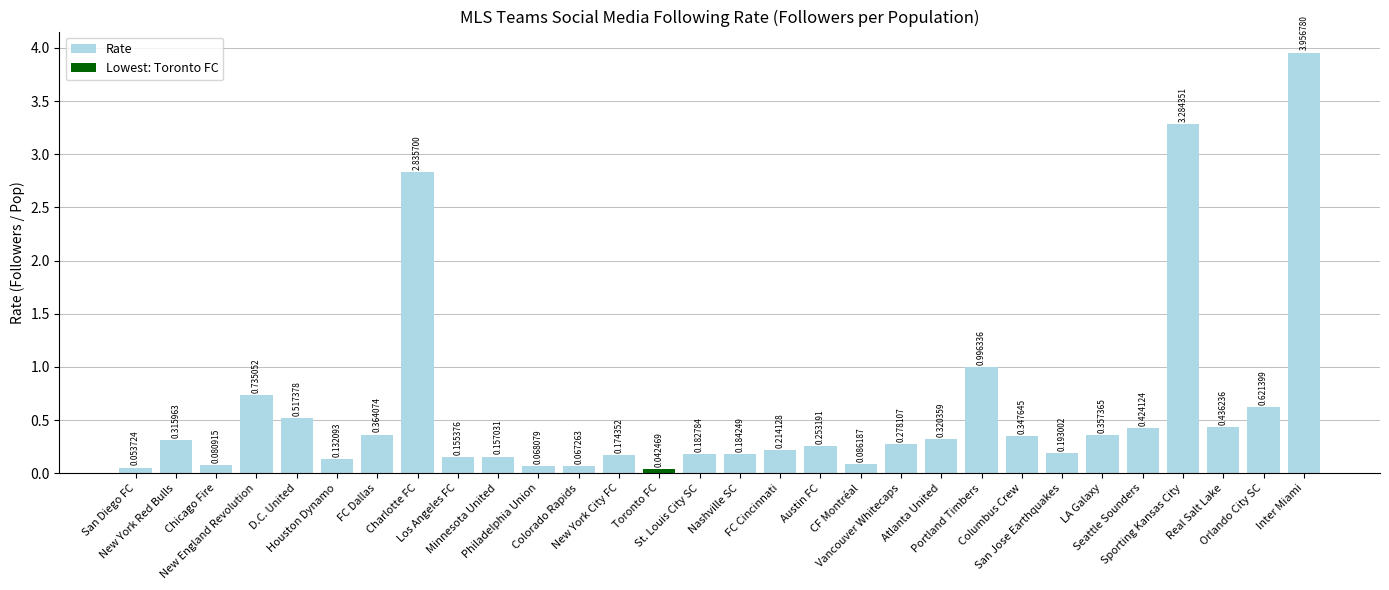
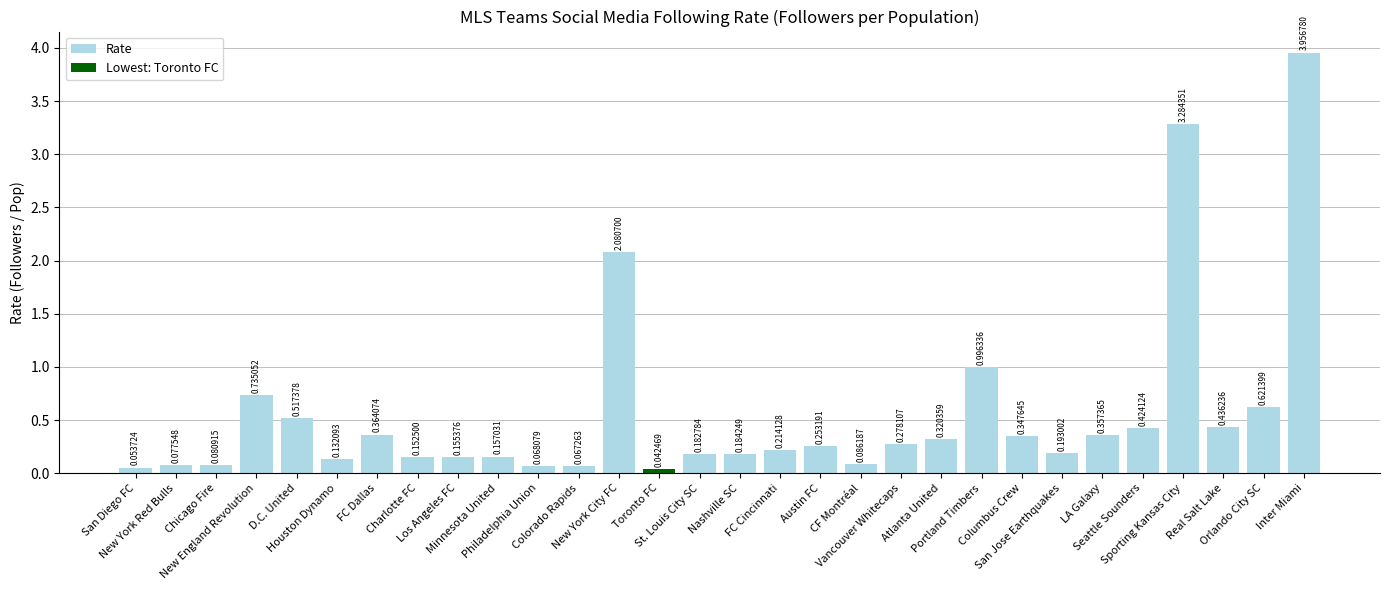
New York Red Bulls: 0.315963 -> 0.077548
Charlotte FC: 2.835700 -> 0.152500
New York City FC: 0.174352 -> 2.080700
